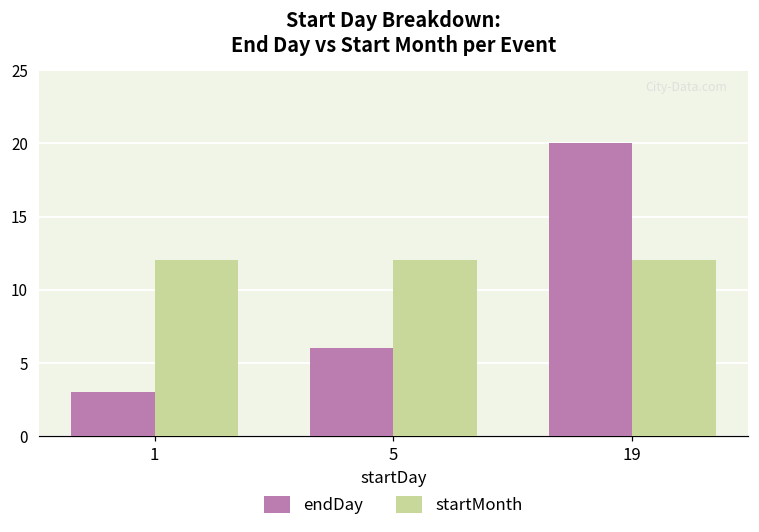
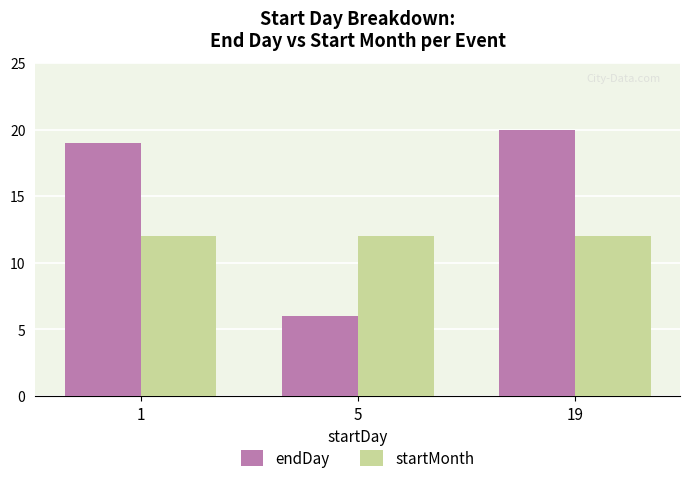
endDay, 1: 3 -> 19
